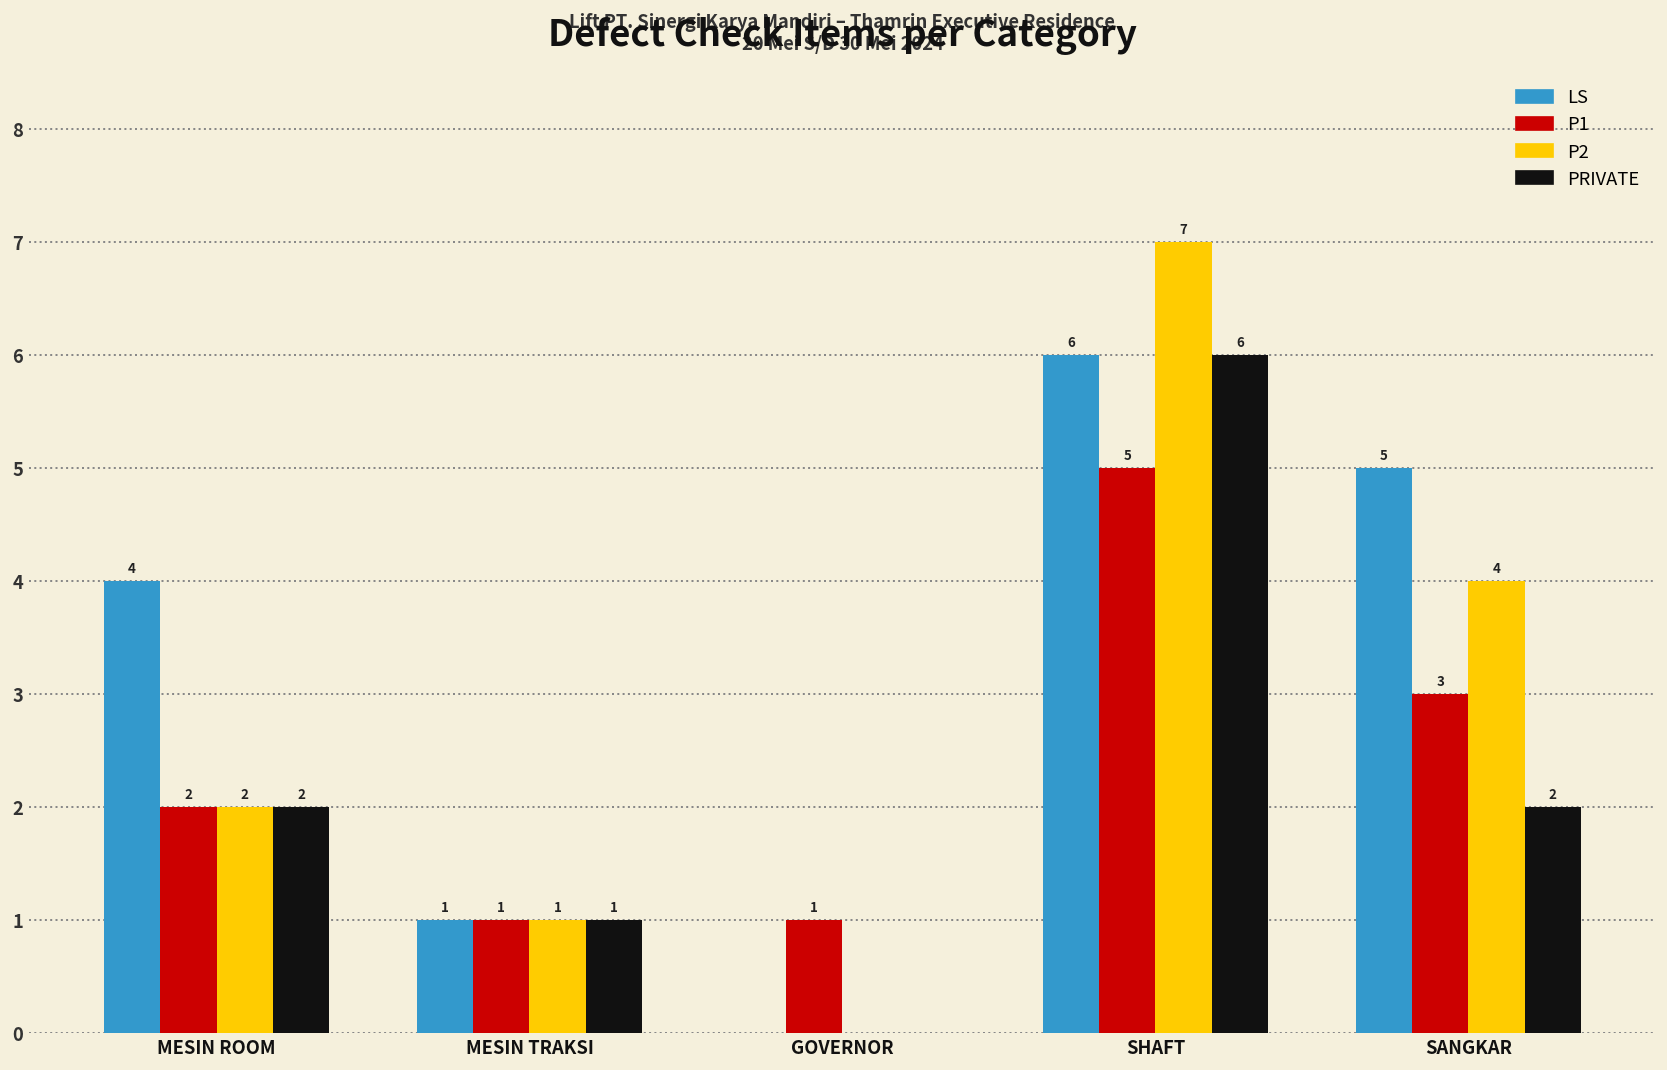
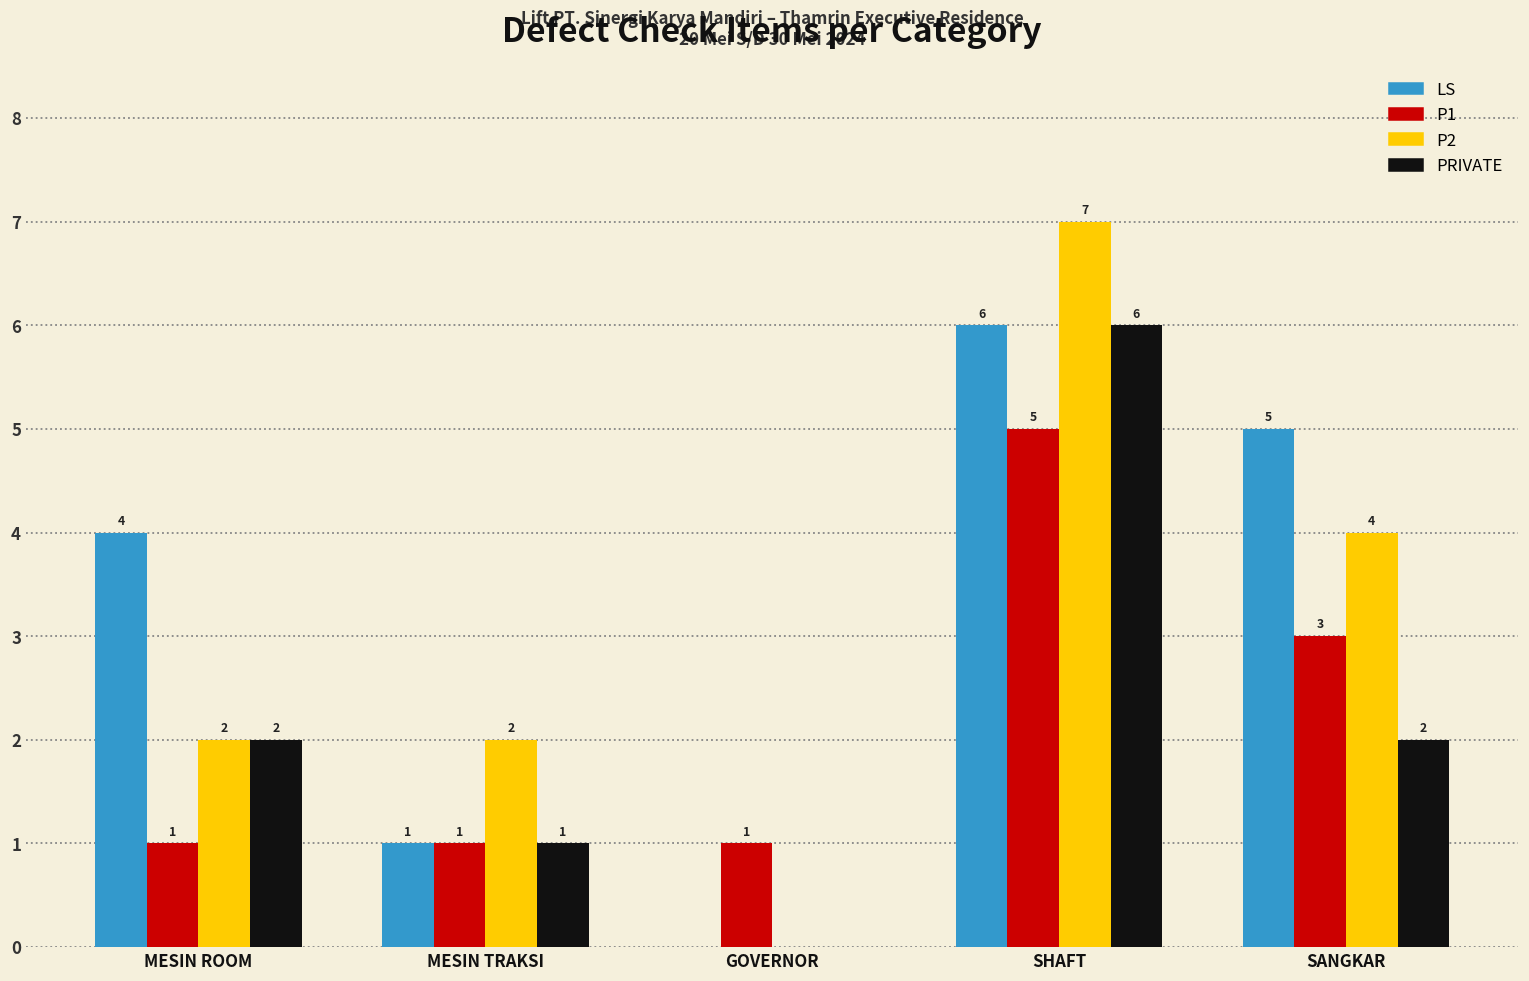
P1, MESIN ROOM: 2 -> 1
P2, MESIN TRAKSI: 1 -> 2
